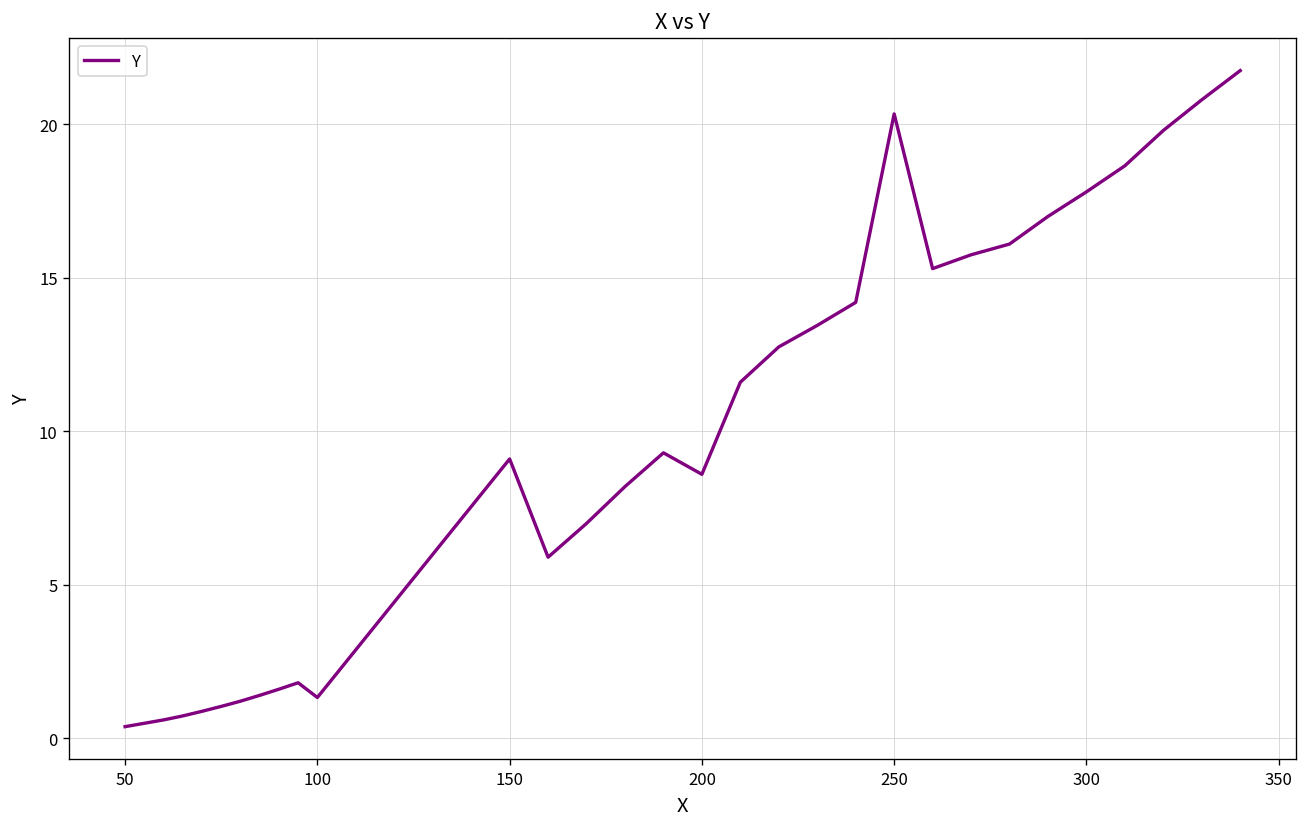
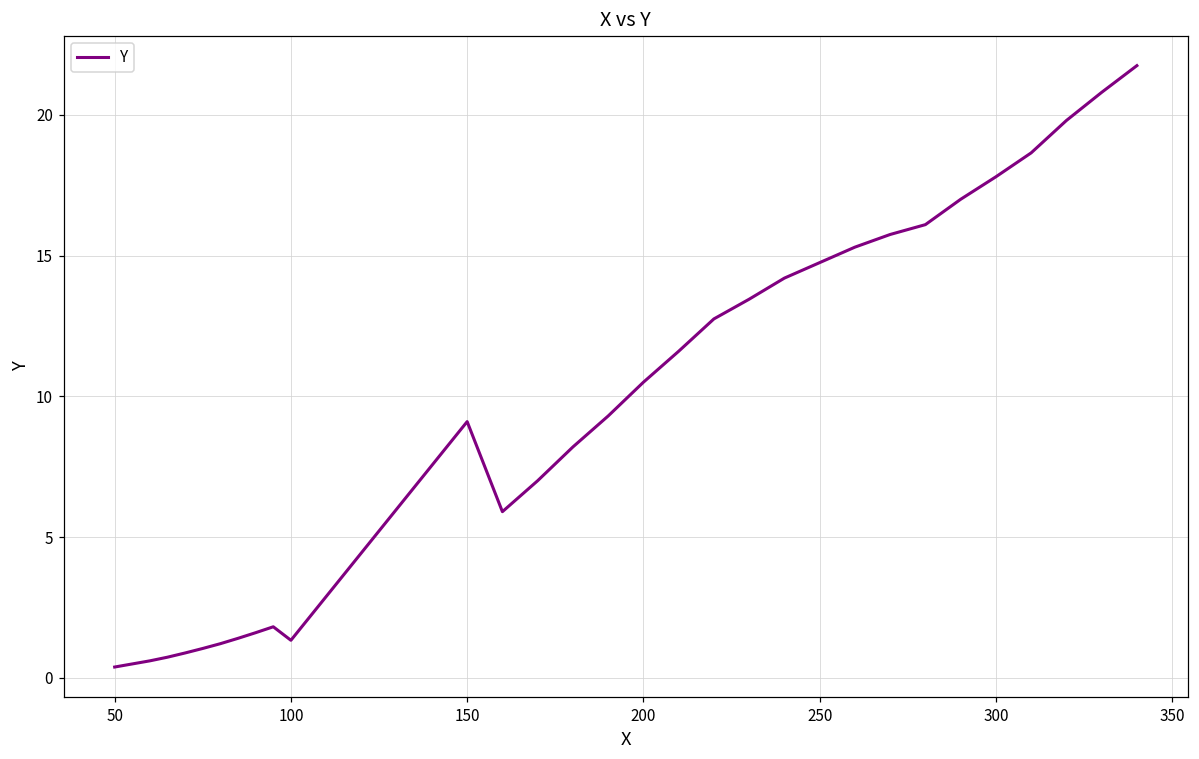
200: 8.6 -> 10.5
250: 20.3 -> 14.8
